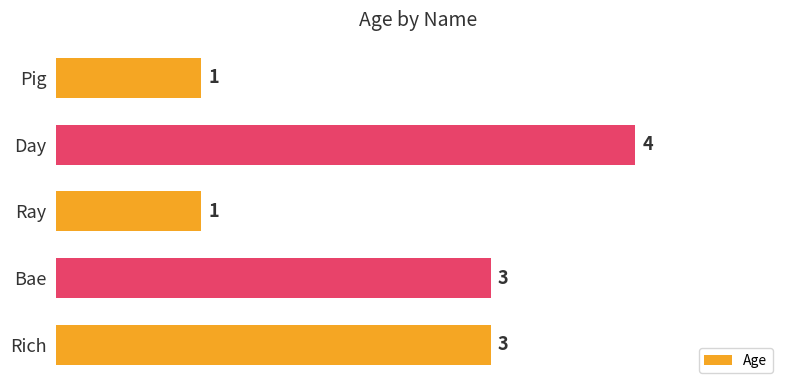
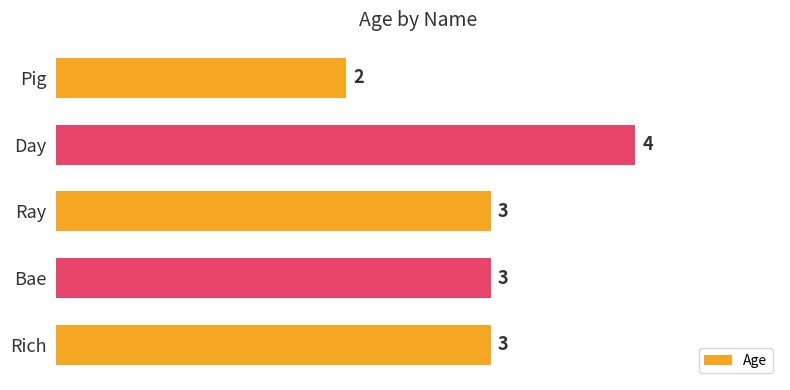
Pig: 1 -> 2
Ray: 1 -> 3
